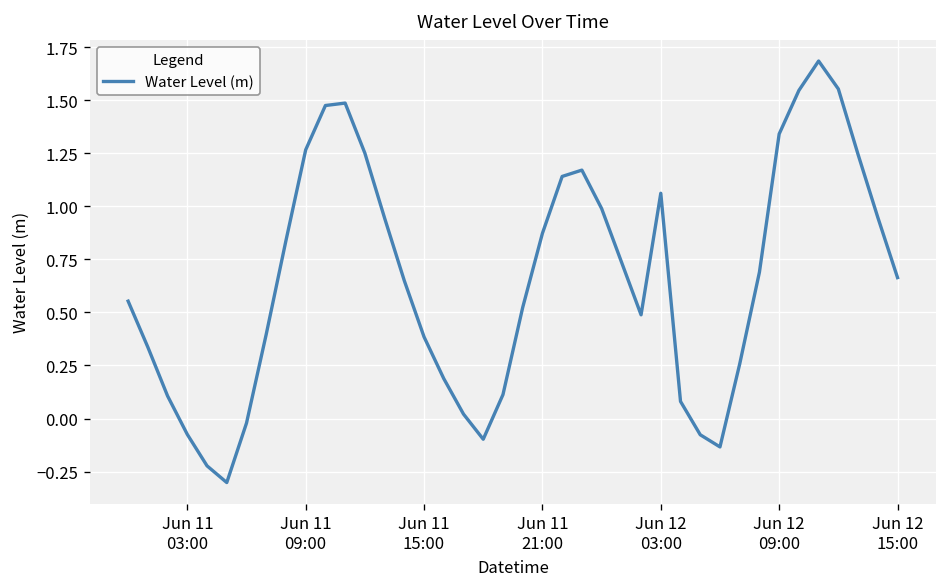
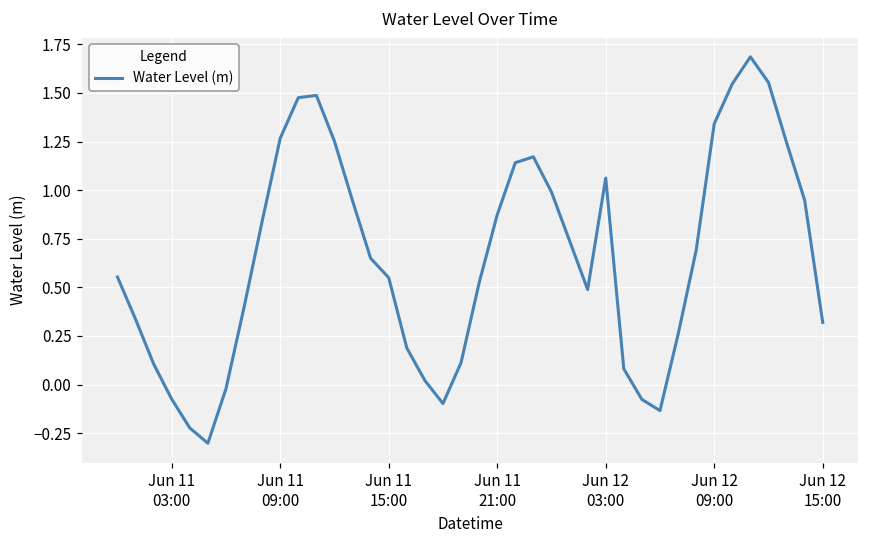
Jun 11 15:00: 0.38 -> 0.55
Jun 12 15:00: 0.66 -> 0.32
